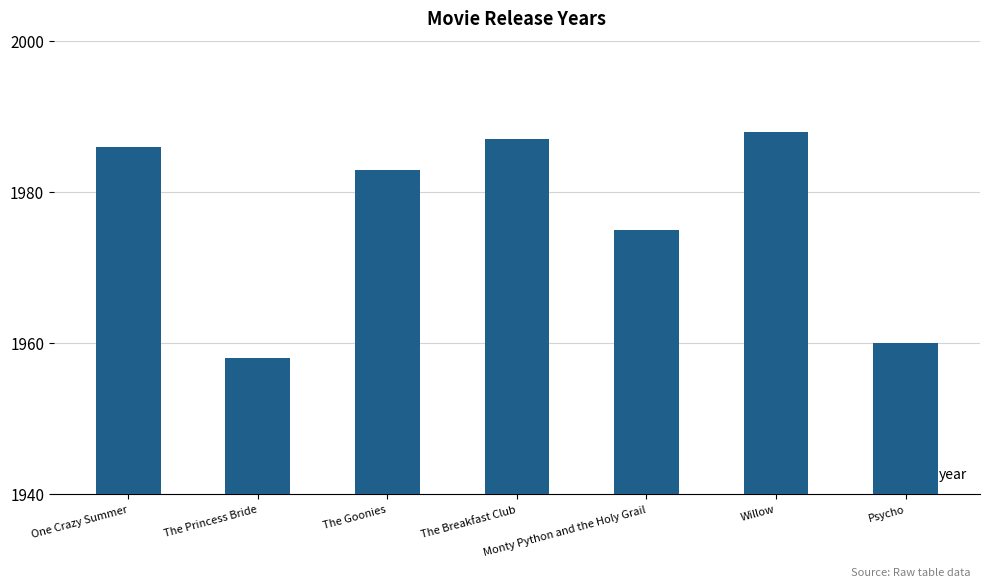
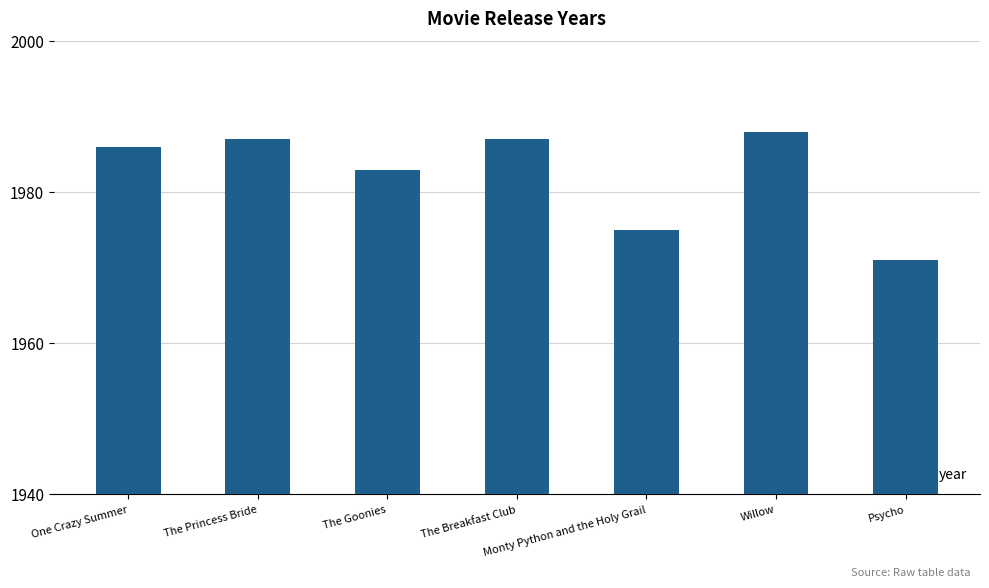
The Princess Bride: 1958 -> 1987
Psycho: 1960 -> 1971
